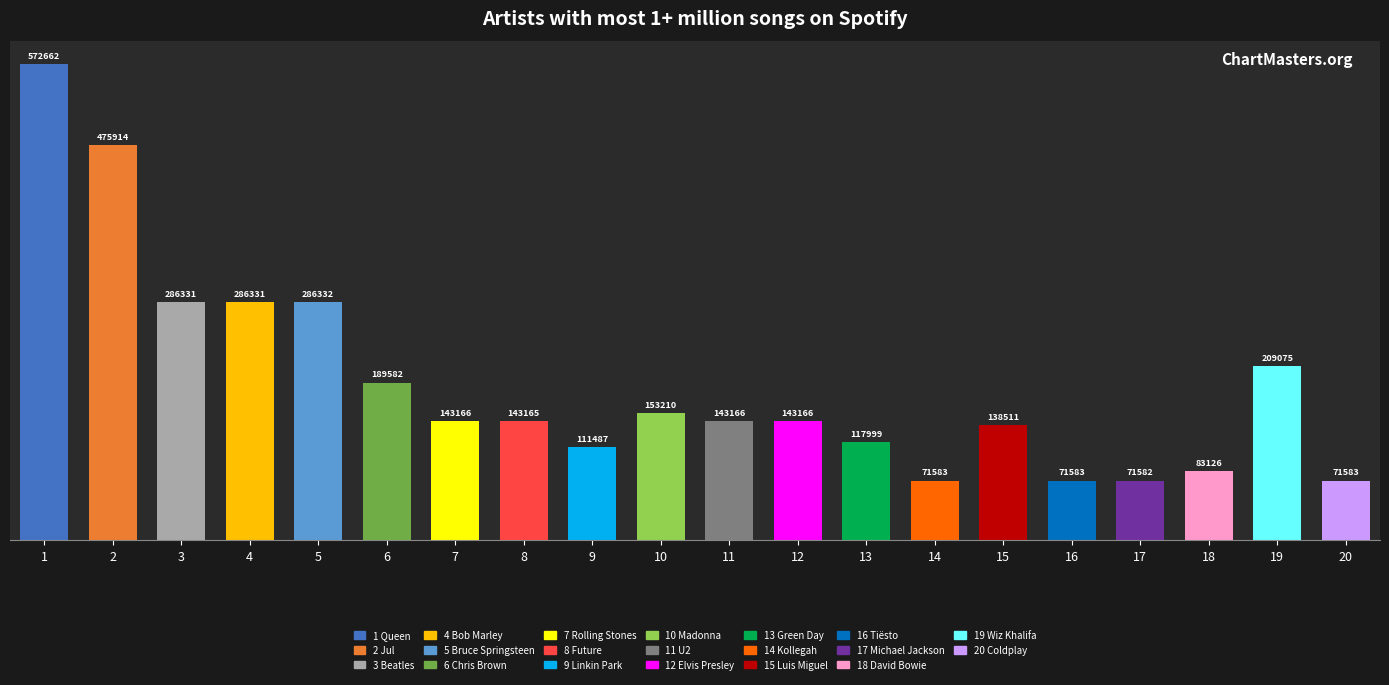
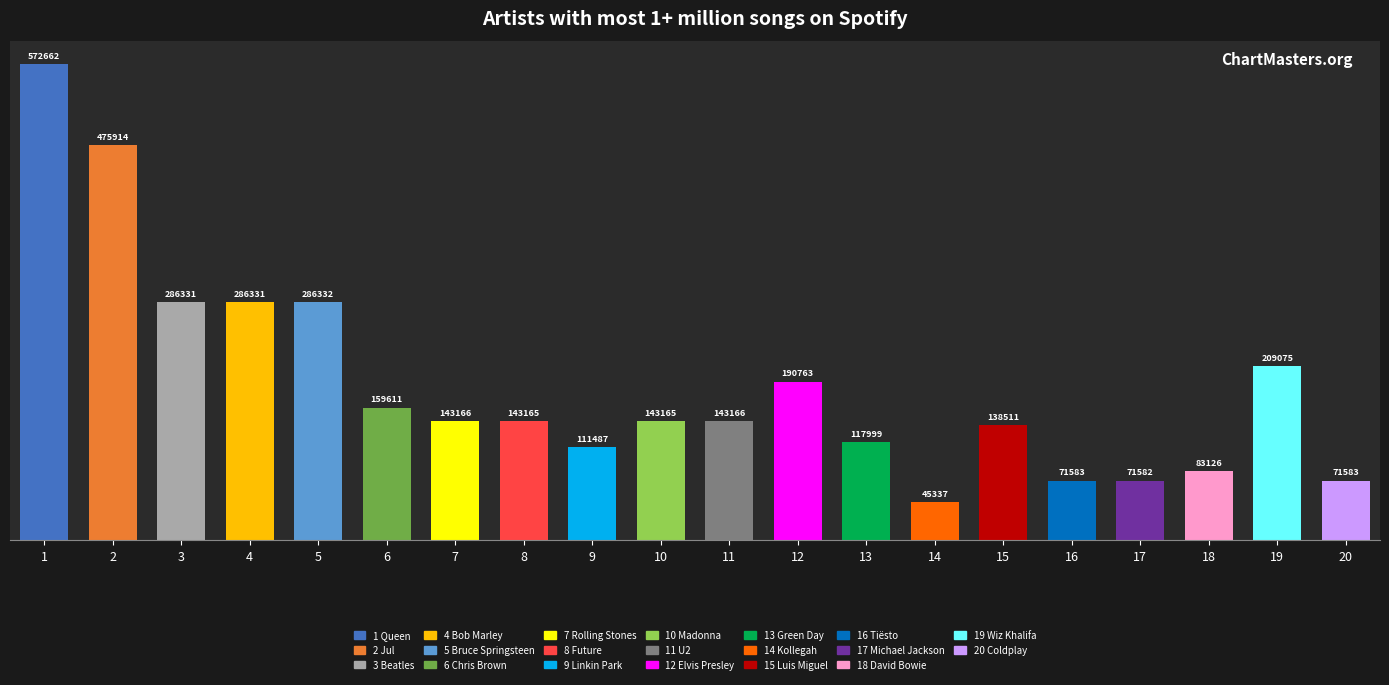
6: 189582 -> 159611
10: 153210 -> 143165
12: 143166 -> 190763
14: 71583 -> 45337
